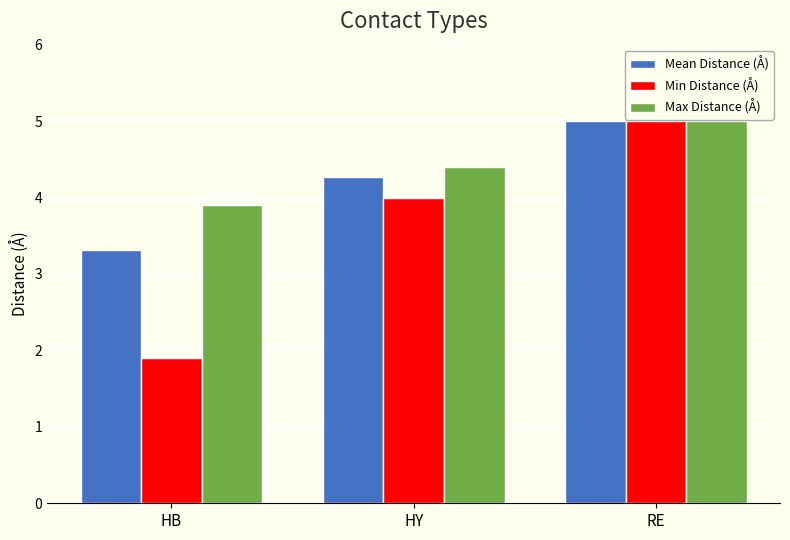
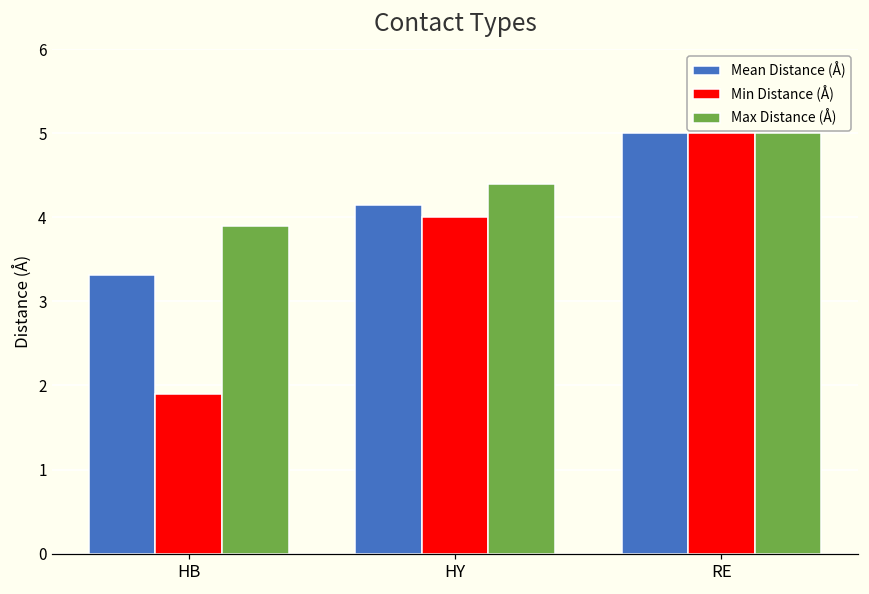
Mean Distance (Å), HY: 4.3 -> 4.2
